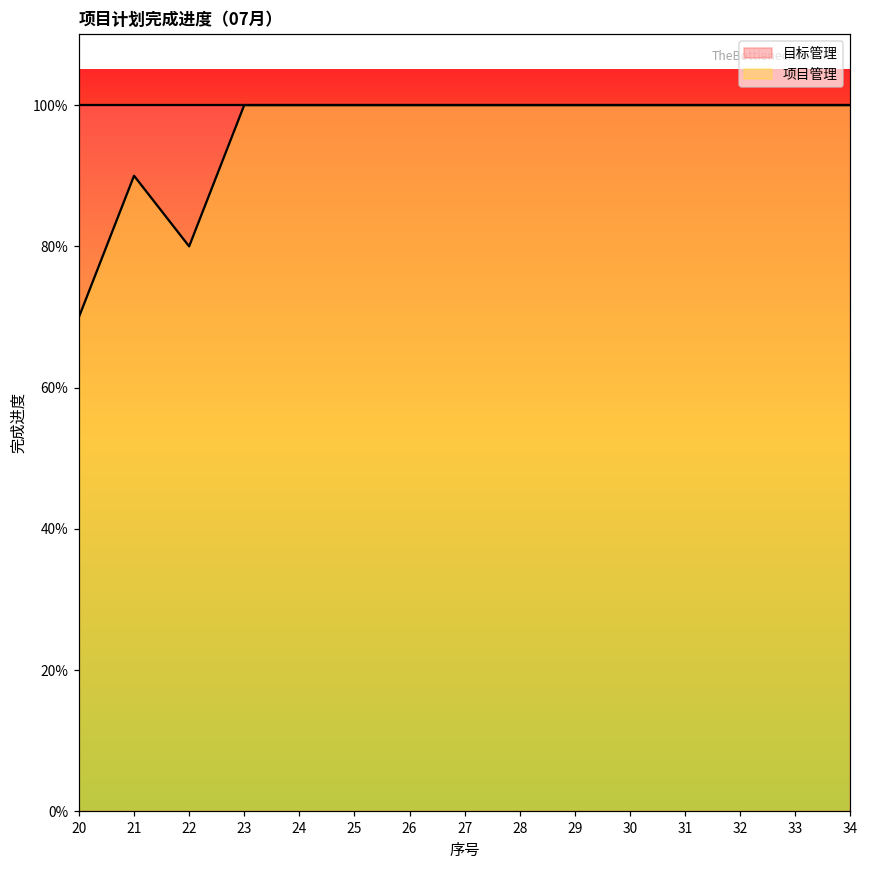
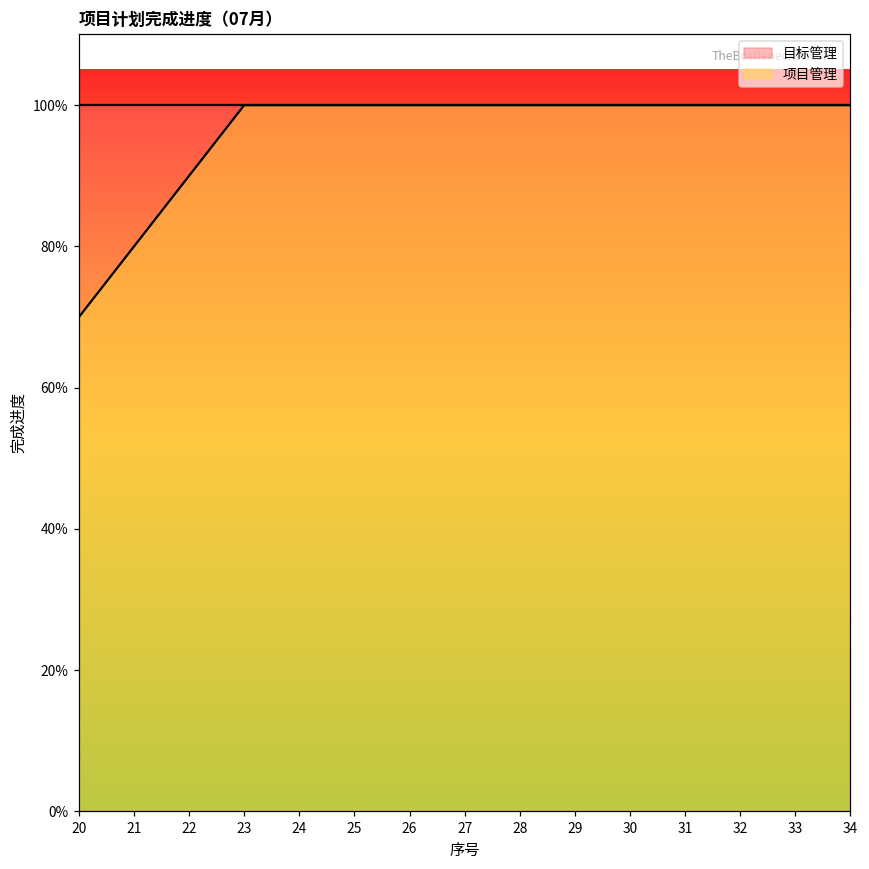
项目管理, 21: 90% -> 80%
项目管理, 22: 80% -> 90%
